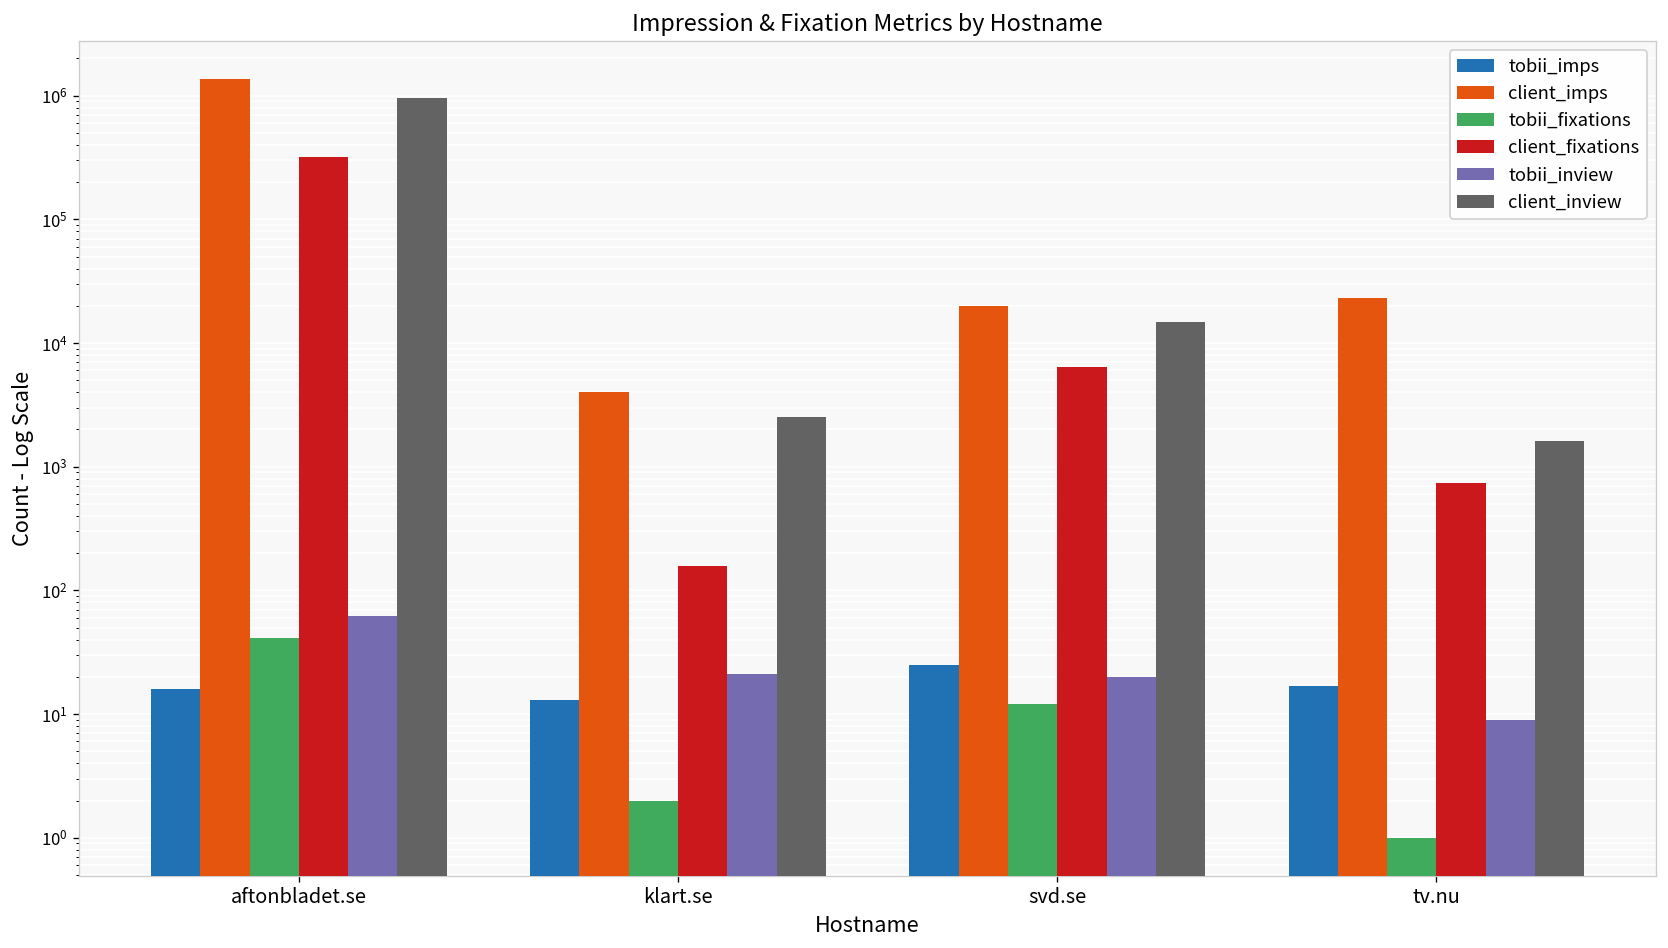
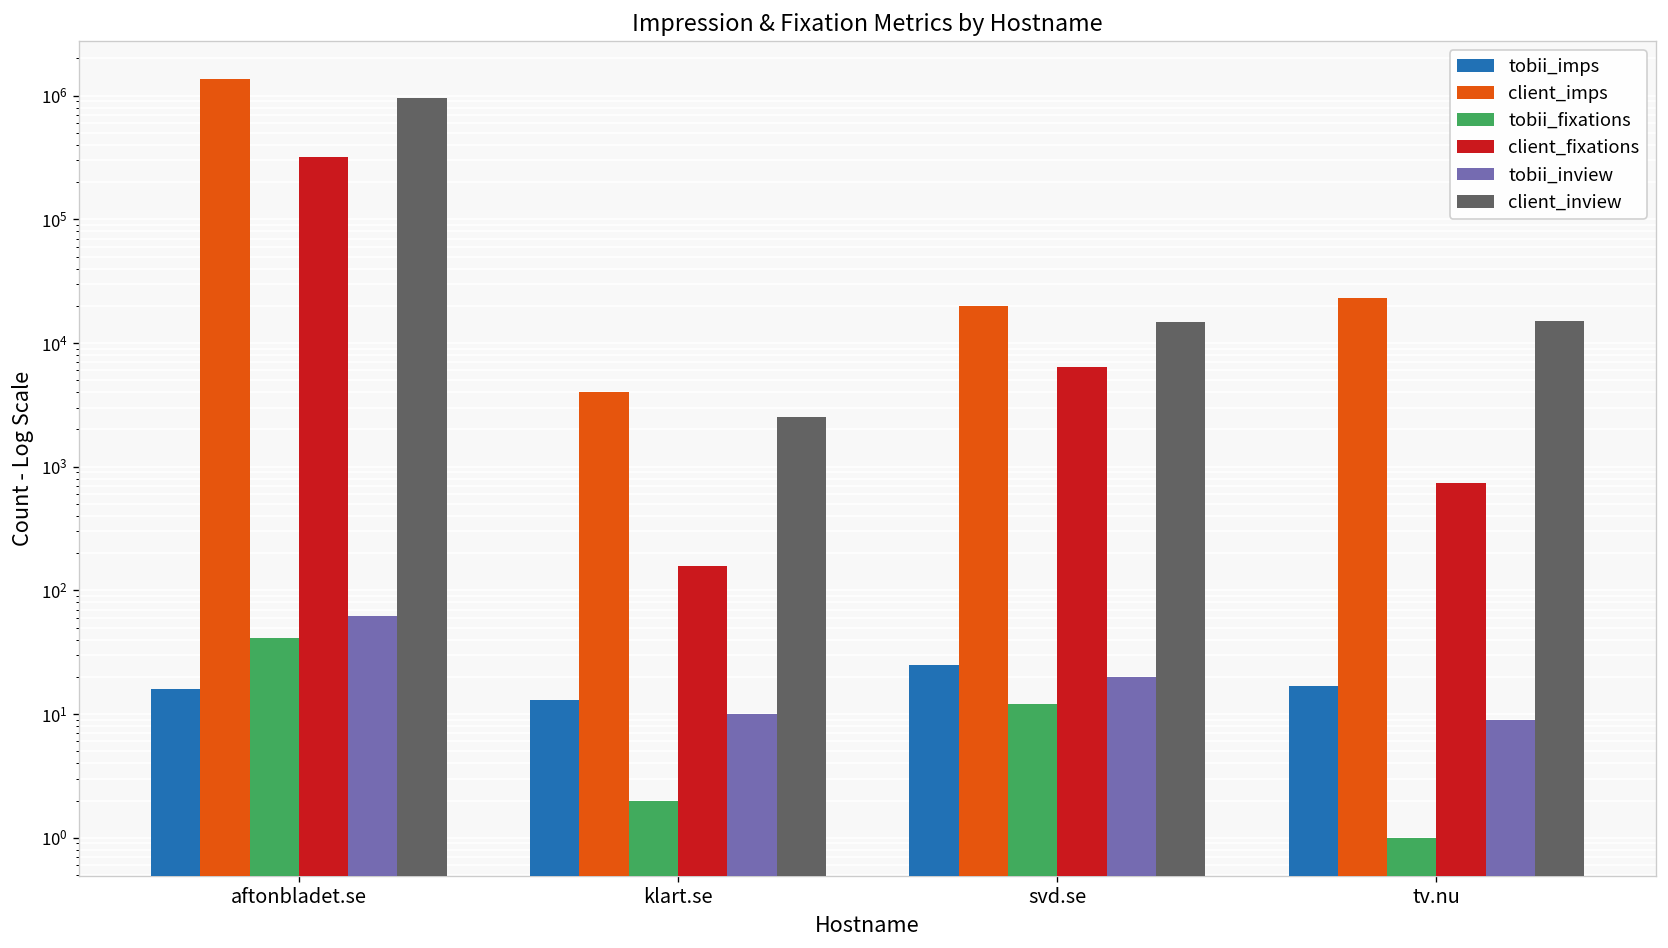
tobii_inview, klart.se: 21 -> 10
client_inview, tv.nu: 1600 -> 15000
